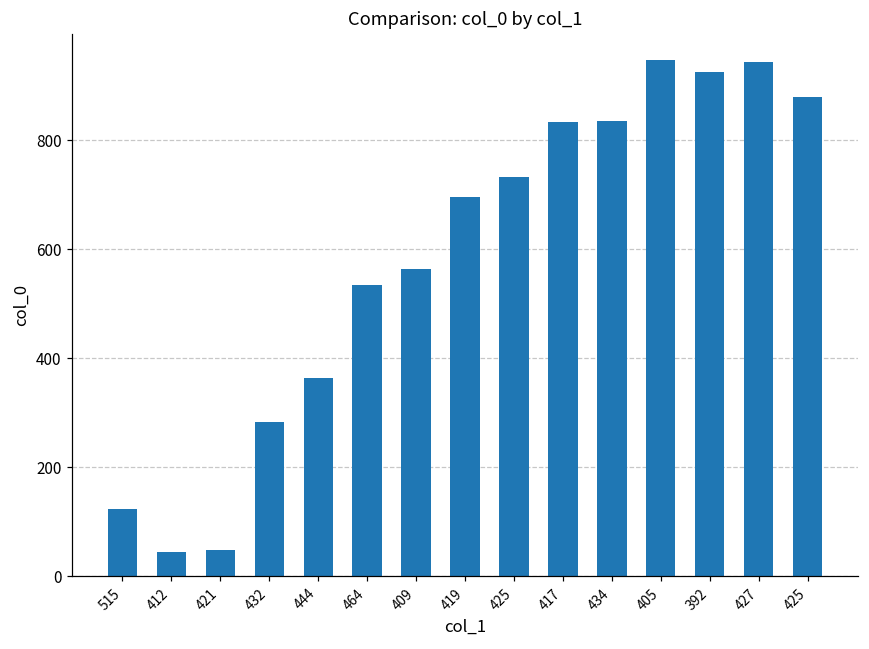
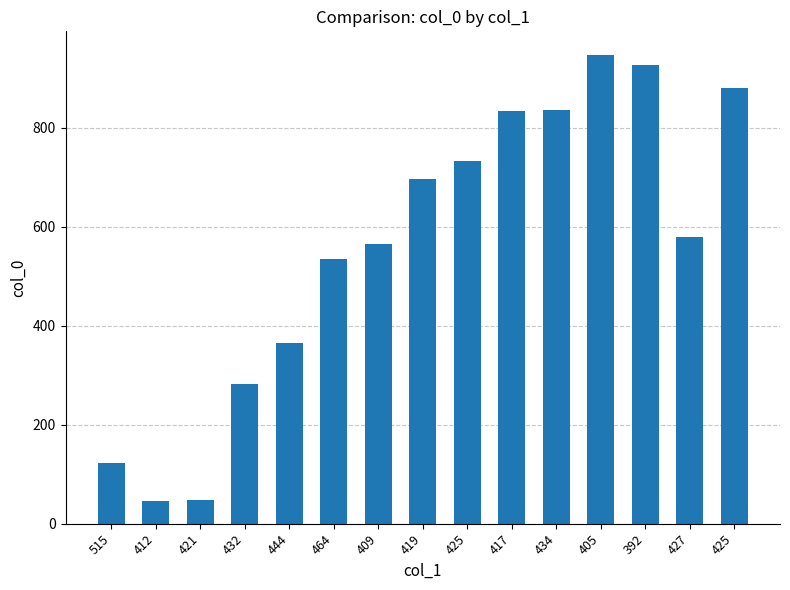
427: 940 -> 580
